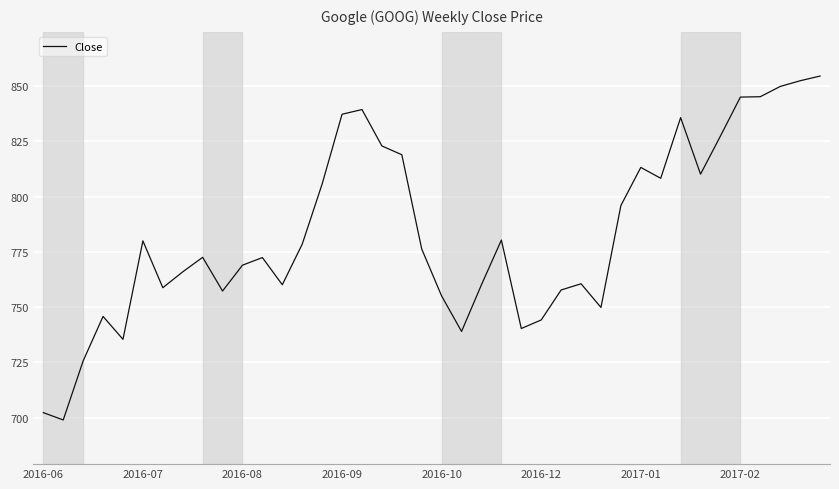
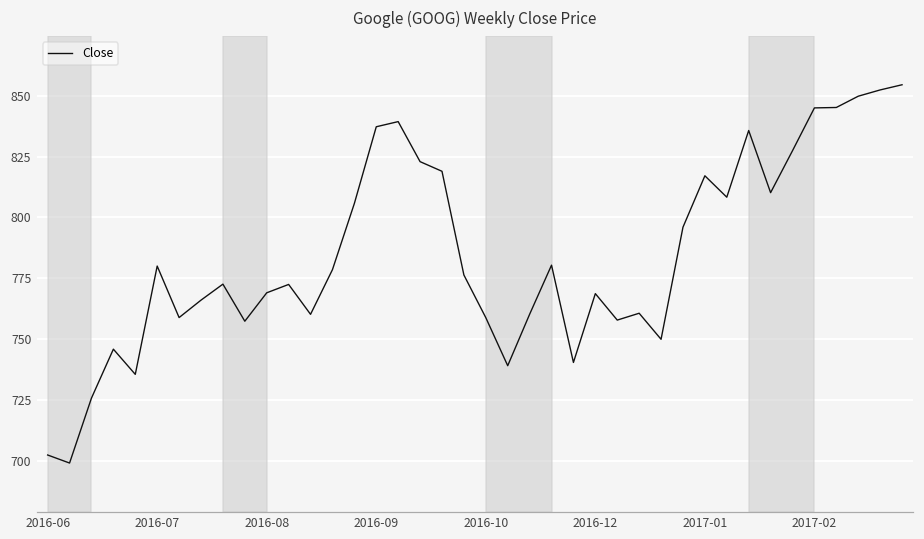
2016-10: 755 -> 759
2016-12: 744 -> 769
2017-01: 813 -> 817
